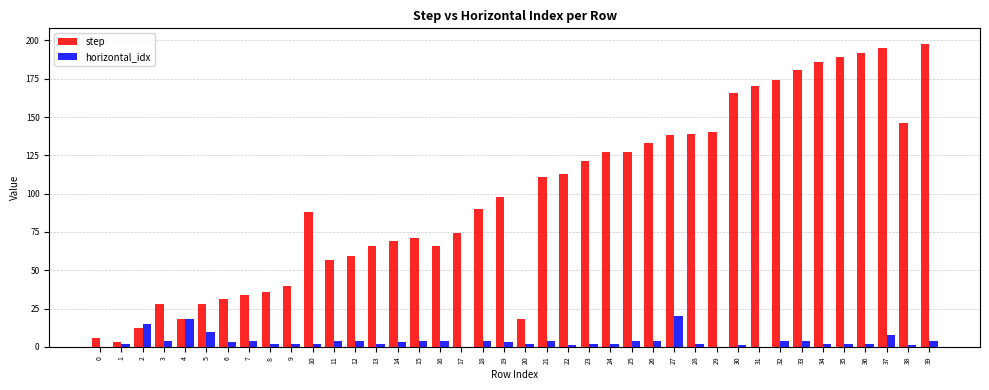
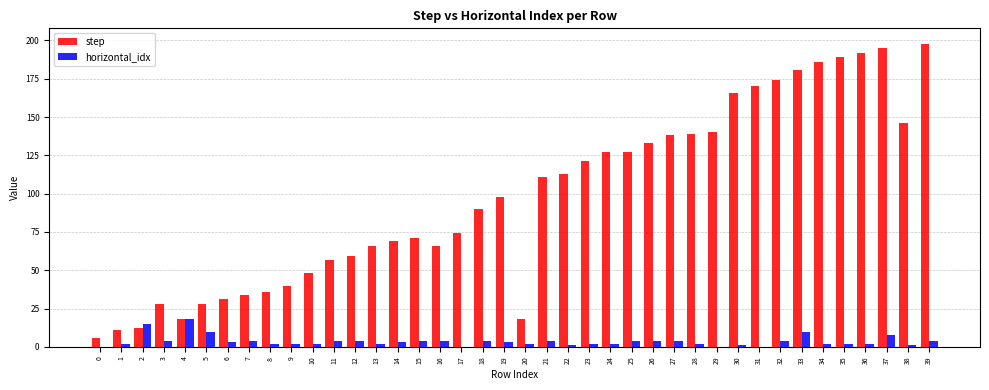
step, 1: 3 -> 11
step, 10: 88 -> 48
horizontal_idx, 27: 20 -> 4
horizontal_idx, 33: 4 -> 10
